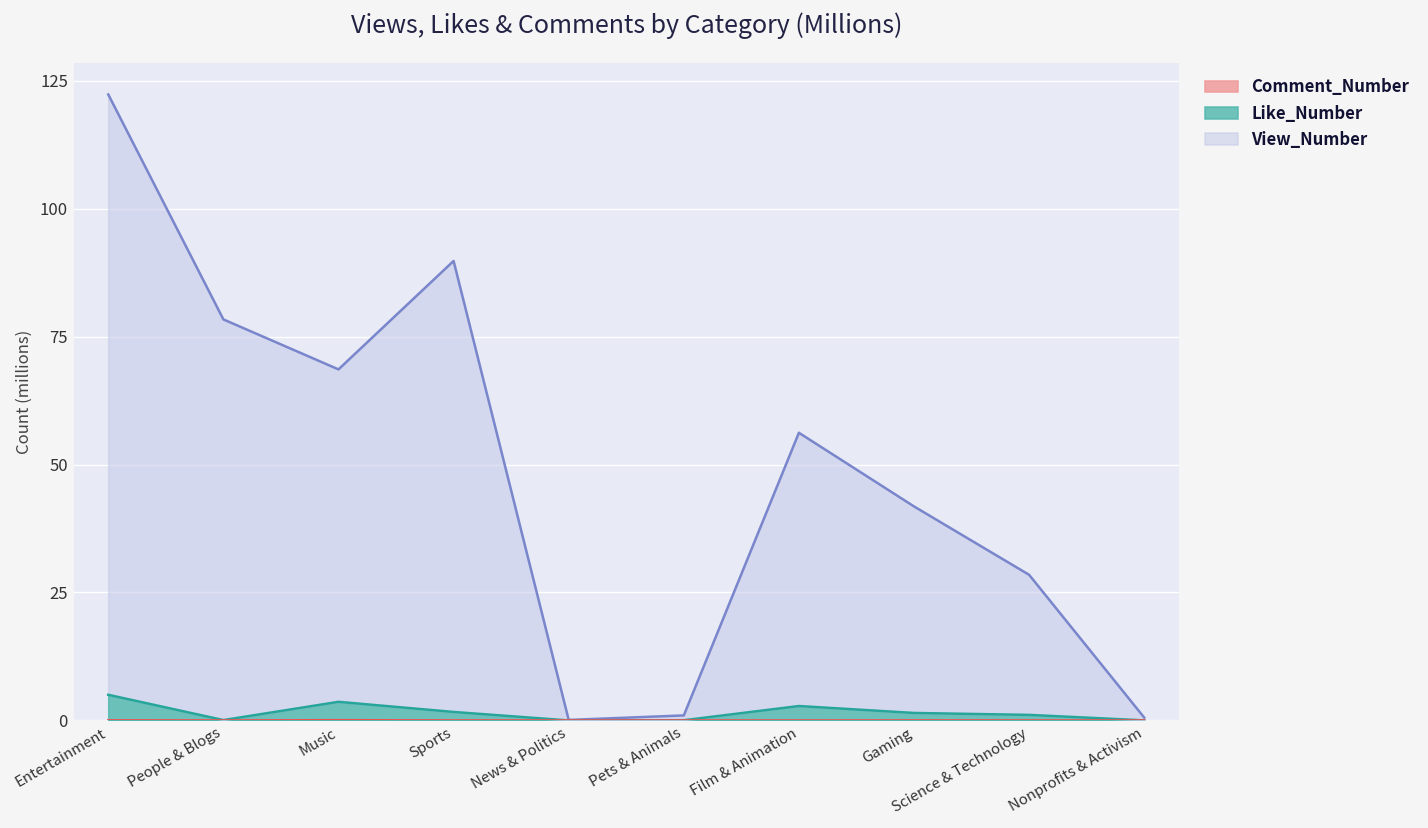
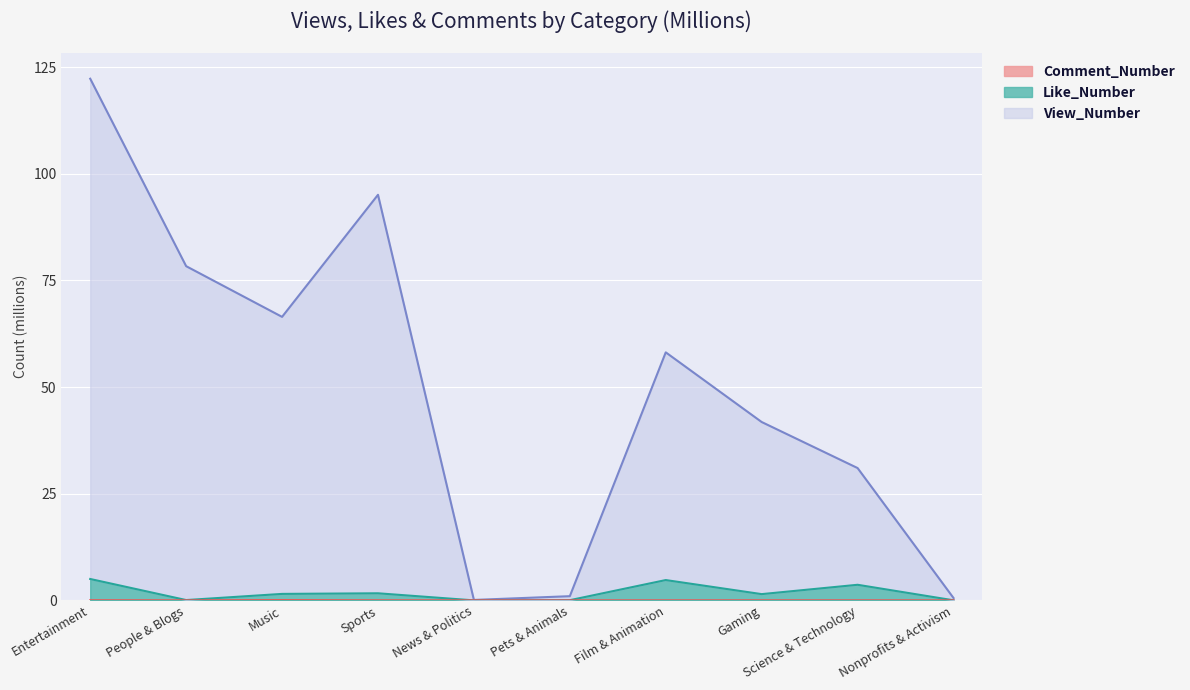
Like_Number, Music: 4 -> 1
View_Number, Sports: 88 -> 93
Like_Number, Film & Animation: 3 -> 5
Like_Number, Science & Technology: 1 -> 4
